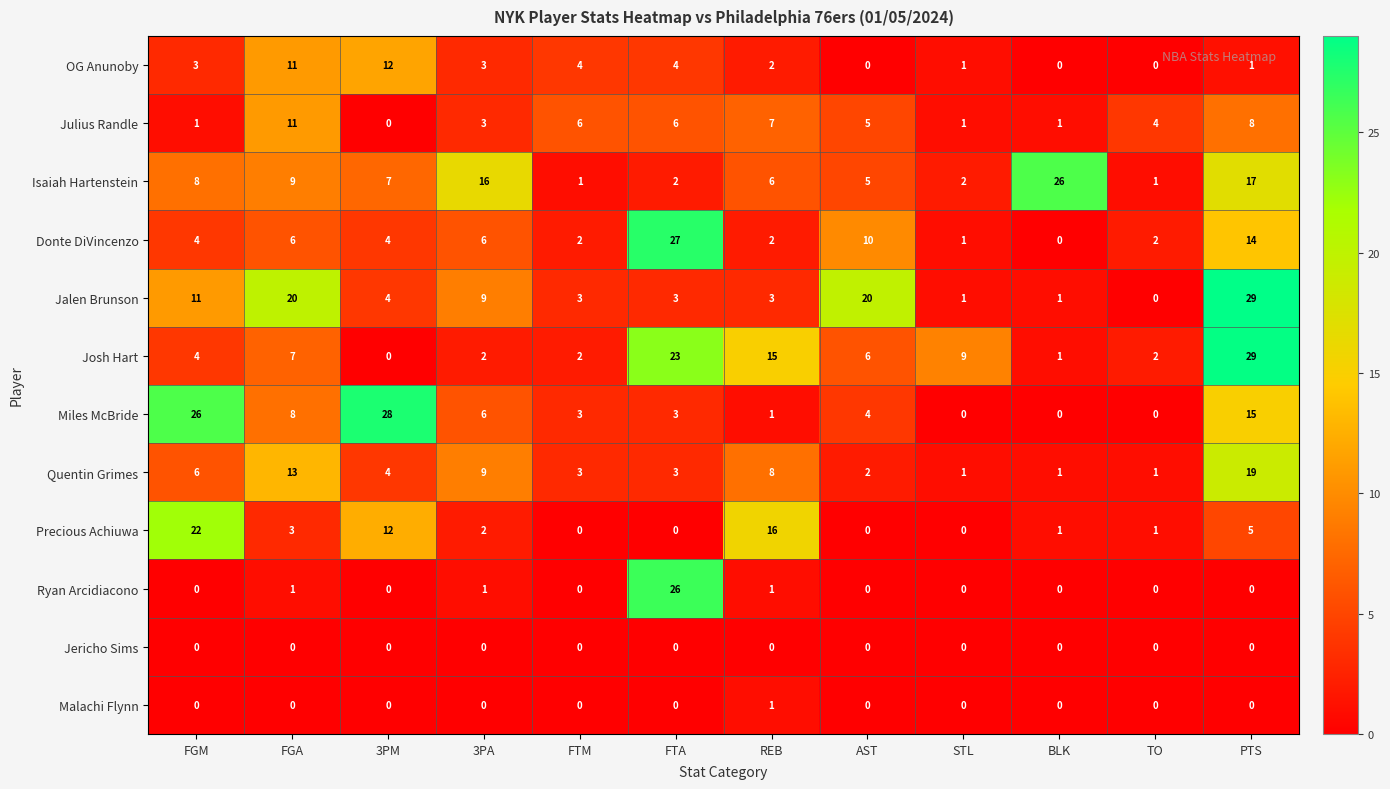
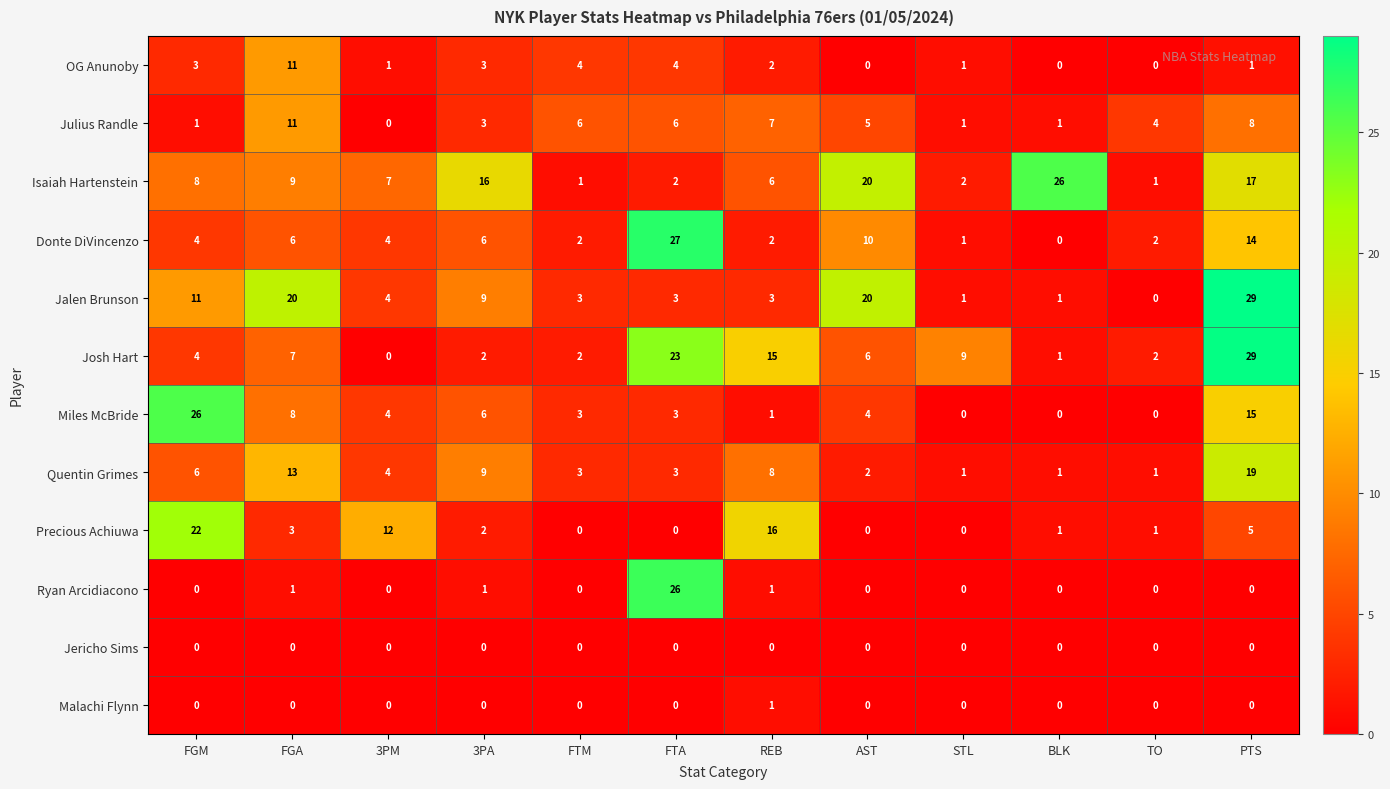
OG Anunoby, 3PM: 12 -> 1
Isaiah Hartenstein, AST: 5 -> 20
Miles McBride, 3PM: 28 -> 4
